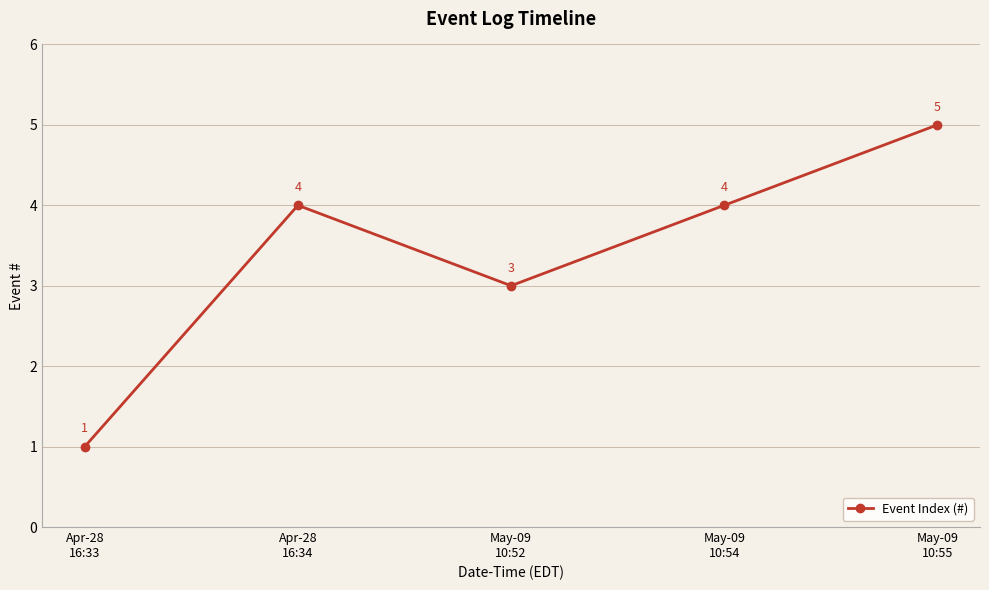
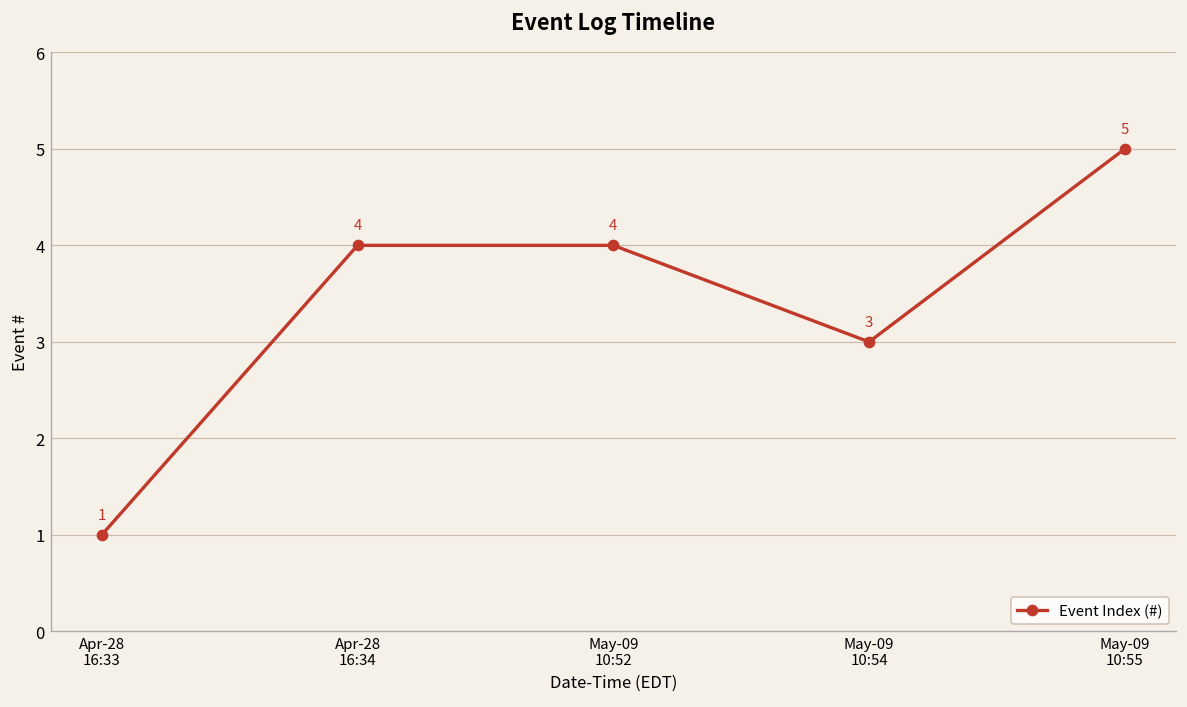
May-09 10:52: 3 -> 4
May-09 10:54: 4 -> 3
